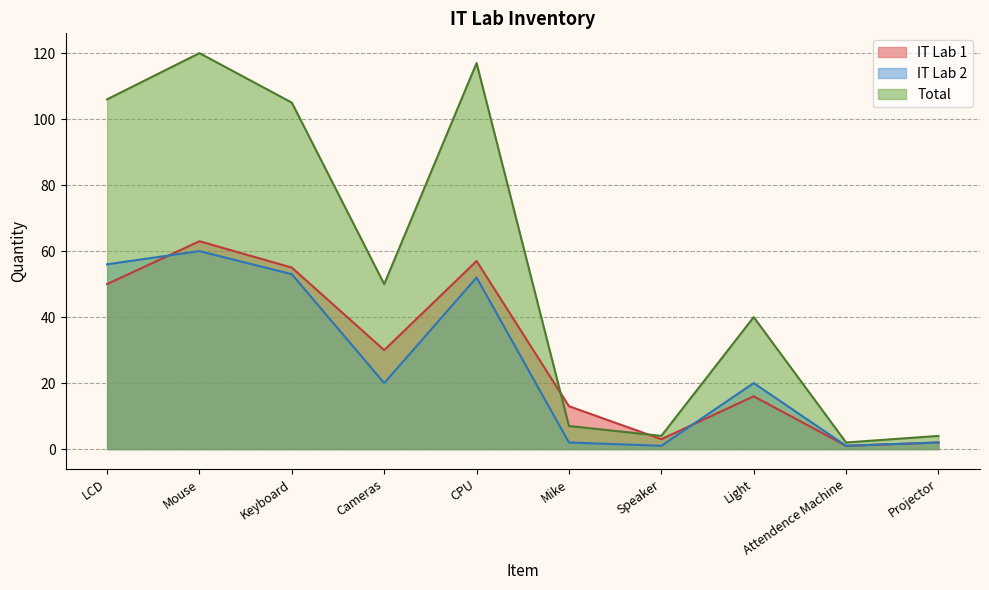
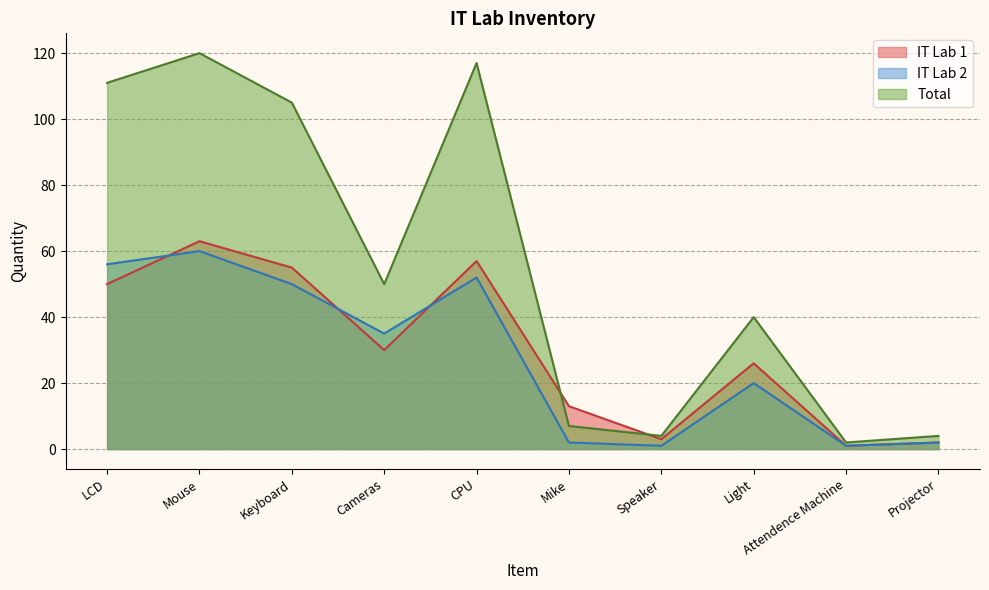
Total, LCD: 106 -> 111
IT Lab 2, Keyboard: 53 -> 50
IT Lab 2, Cameras: 20 -> 35
IT Lab 1, Light: 16 -> 26
